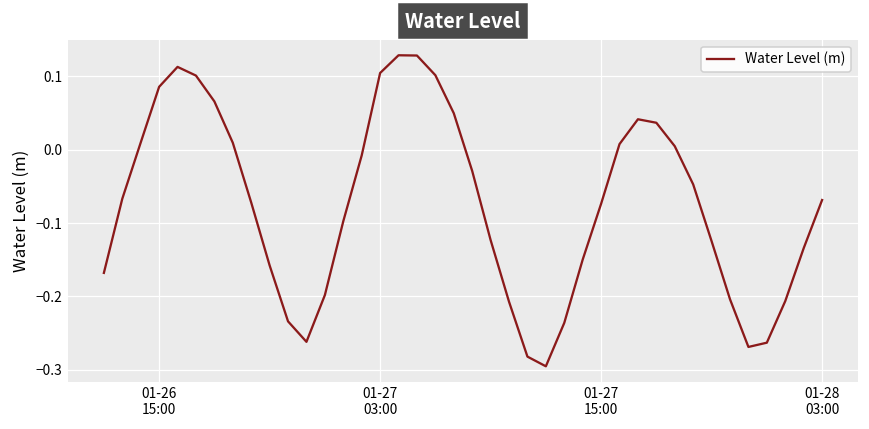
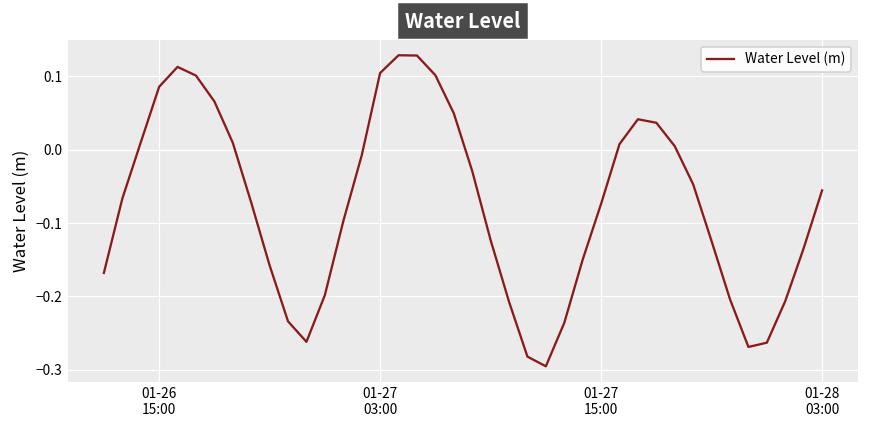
01-28 03:00: -0.07 -> -0.06
